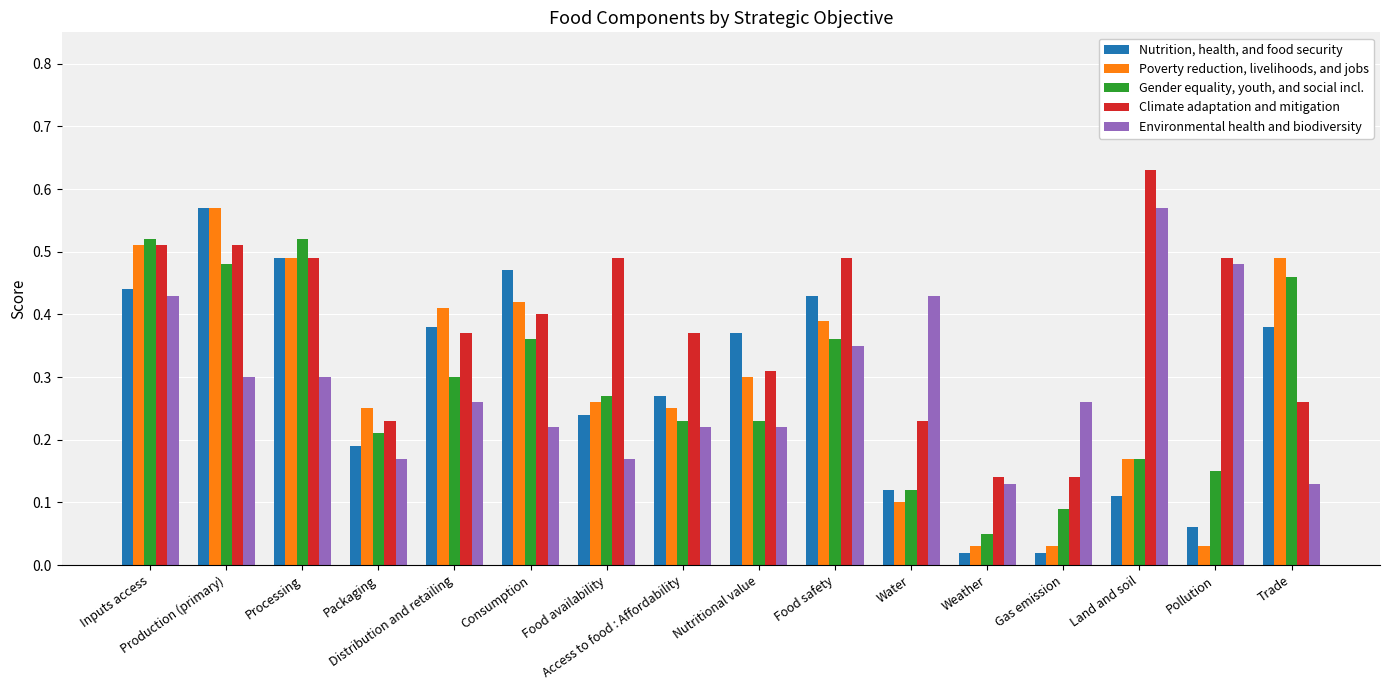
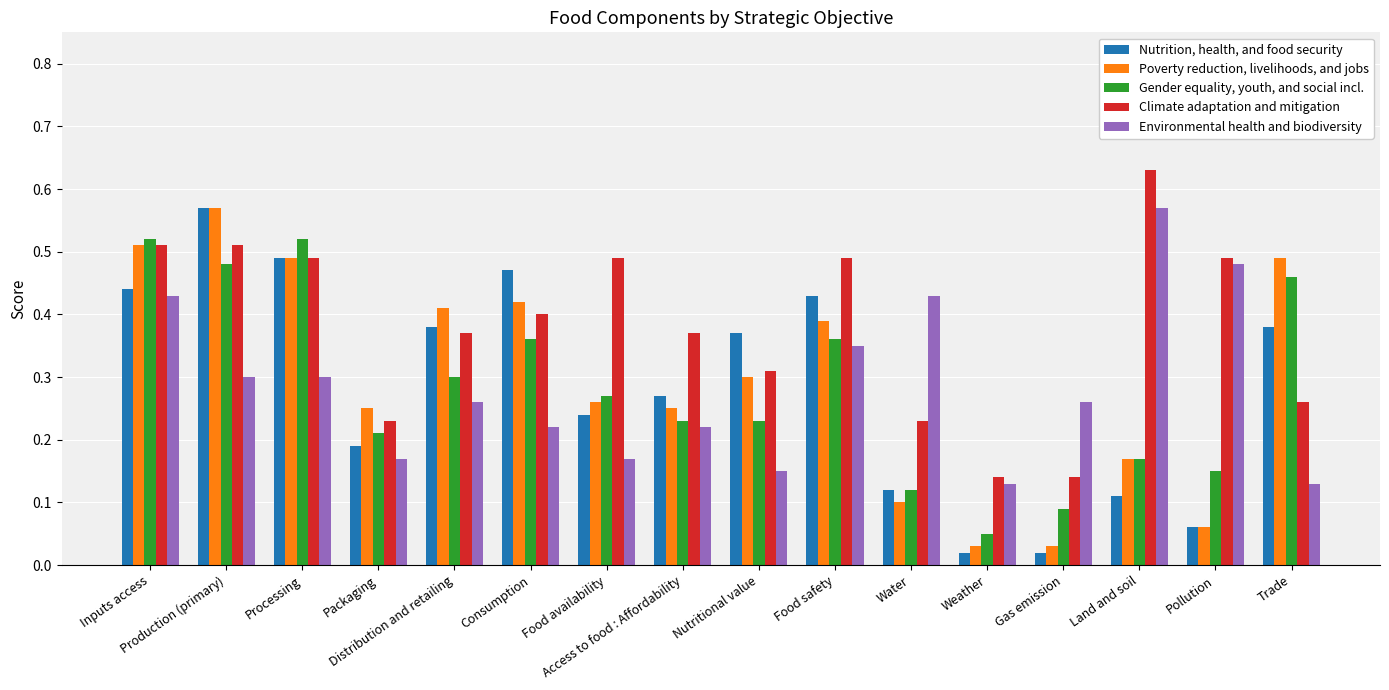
Environmental health and biodiversity, Nutritional value: 0.22 -> 0.15
Poverty reduction, livelihoods, and jobs, Pollution: 0.03 -> 0.06
